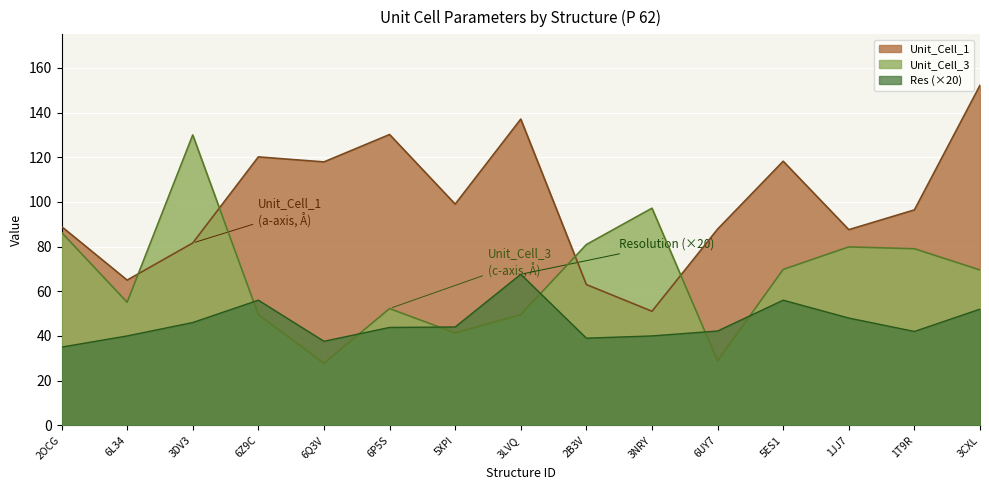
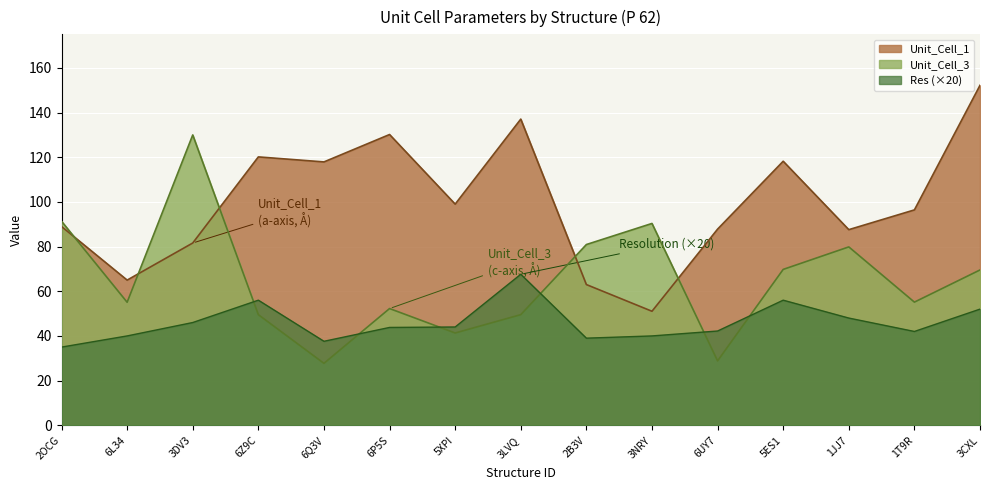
Unit_Cell_3, 2OCG: 86 -> 91
Unit_Cell_3, 3NRY: 97 -> 90
Unit_Cell_3, 1T9R: 79 -> 55
